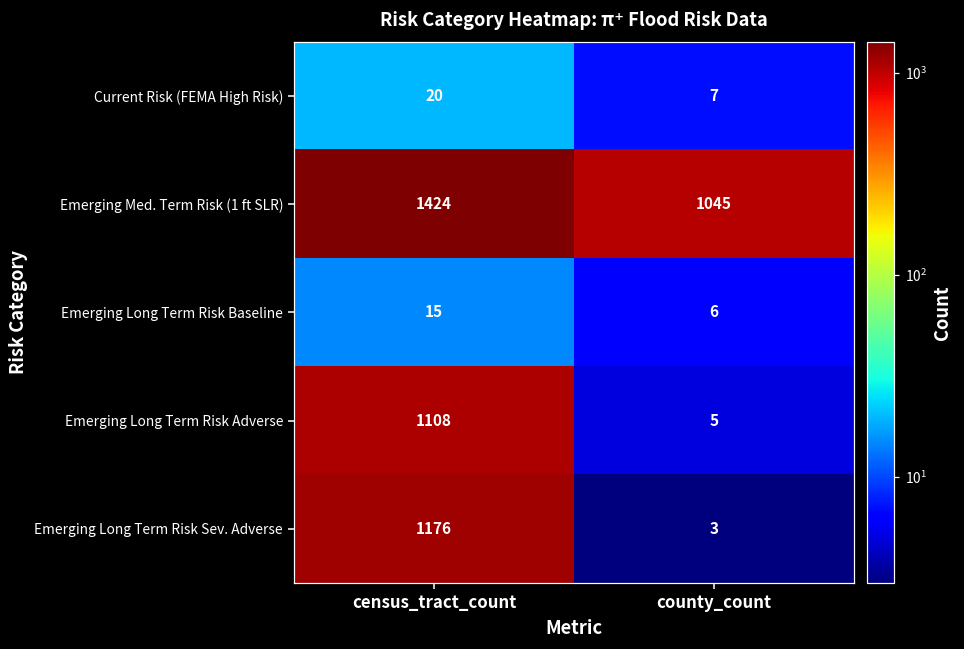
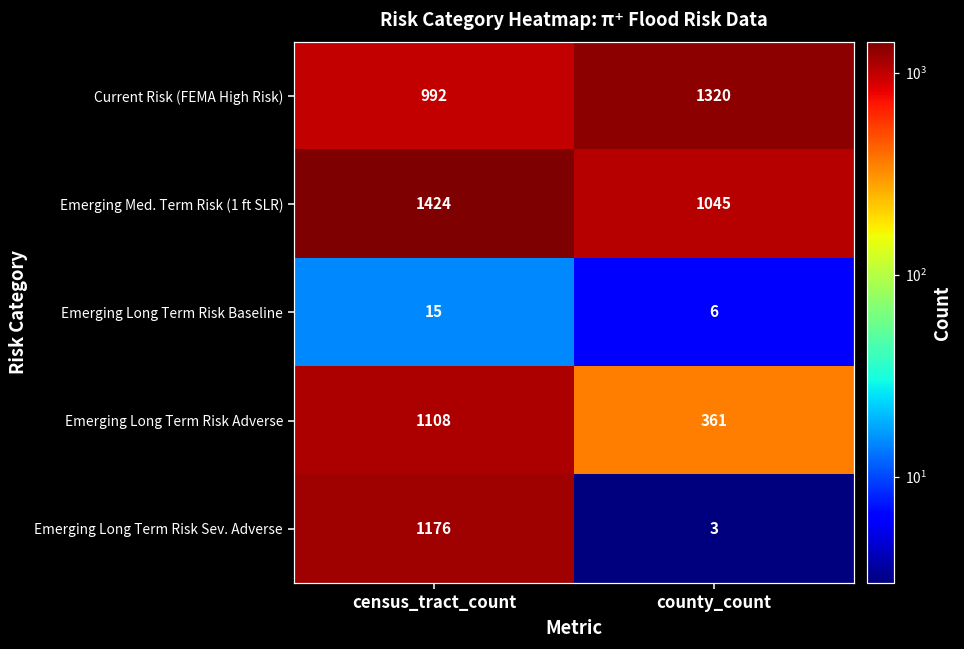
Current Risk (FEMA High Risk), census_tract_count: 20 -> 992
Current Risk (FEMA High Risk), county_count: 7 -> 1320
Emerging Long Term Risk Adverse, county_count: 5 -> 361
